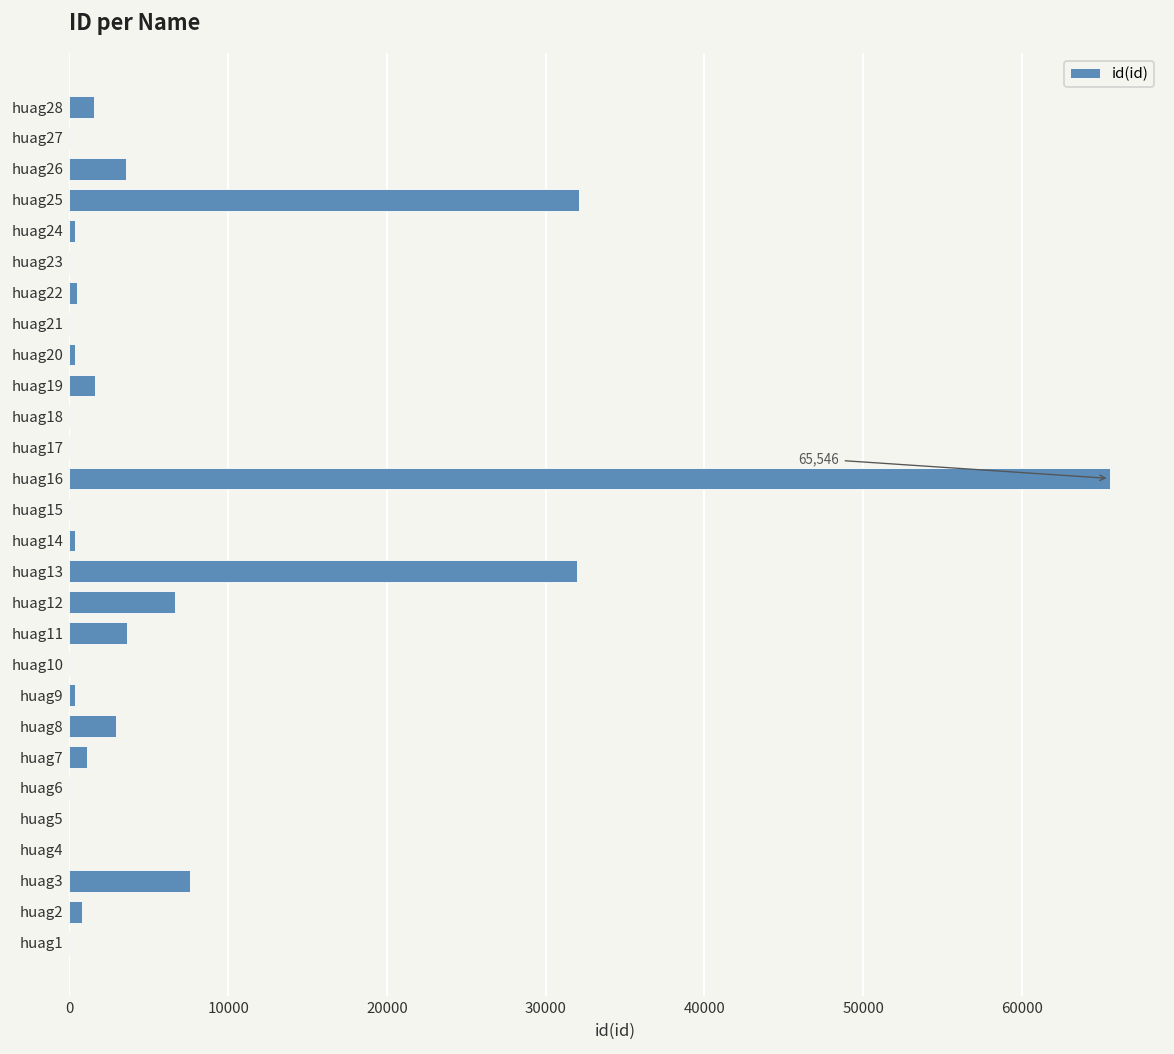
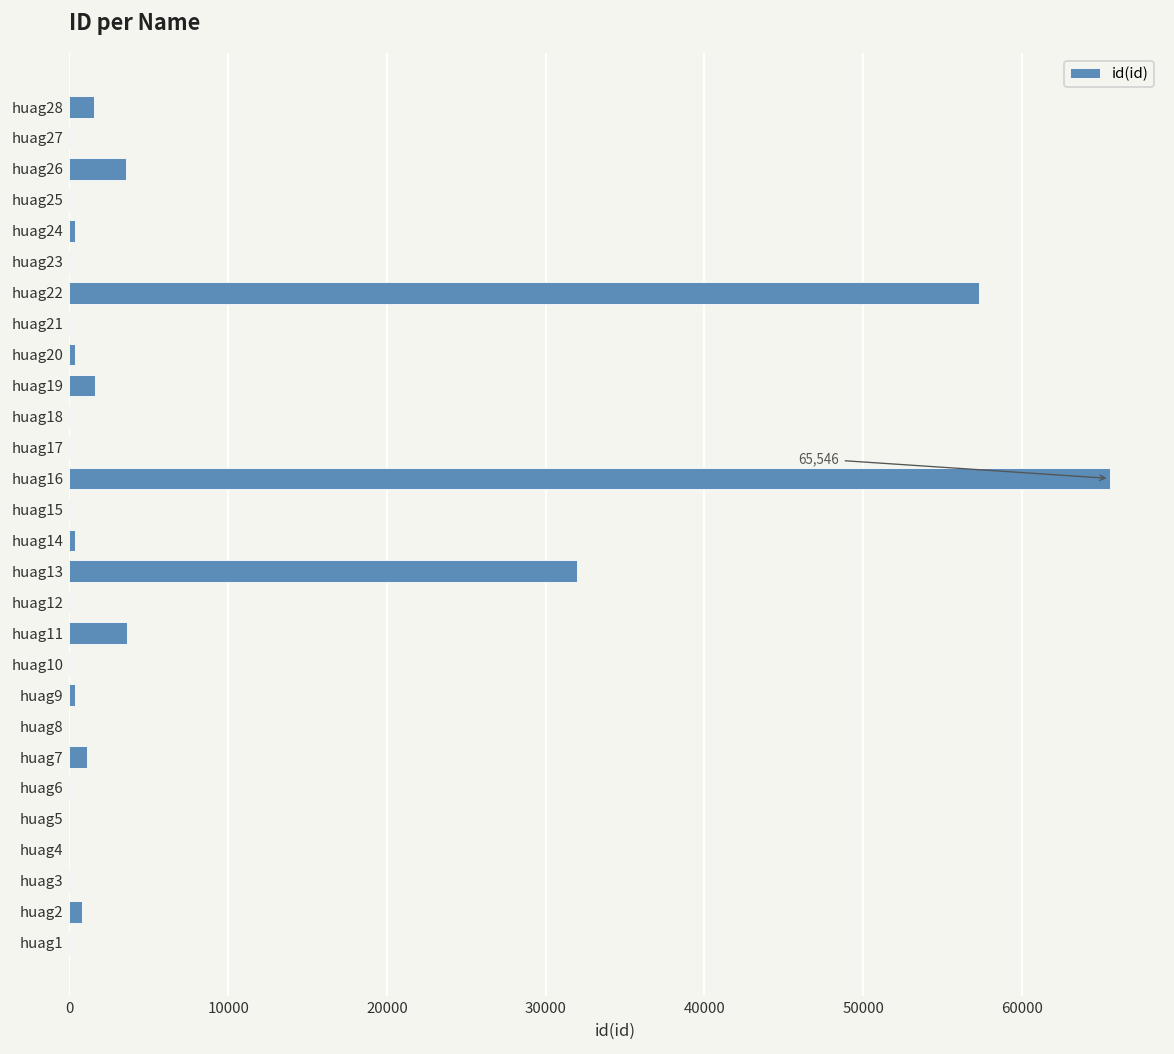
huag25: 32100 -> 0
huag22: 500 -> 57300
huag12: 6700 -> 0
huag8: 2900 -> 0
huag3: 7600 -> 0
